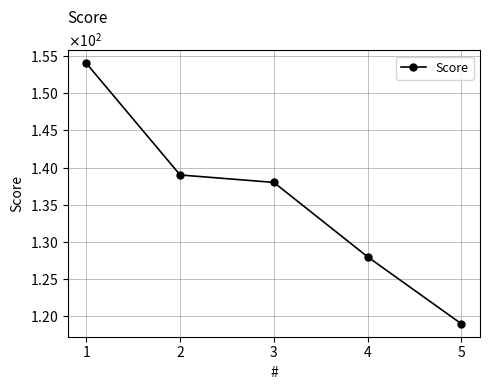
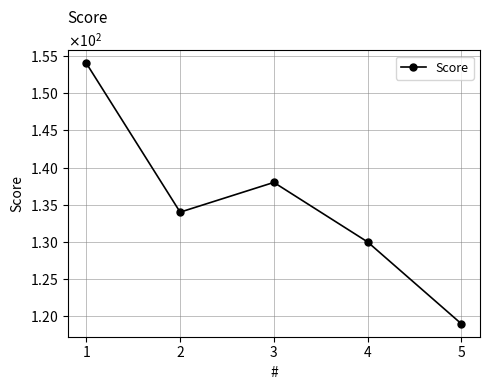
2: 139 -> 134
4: 128 -> 130
